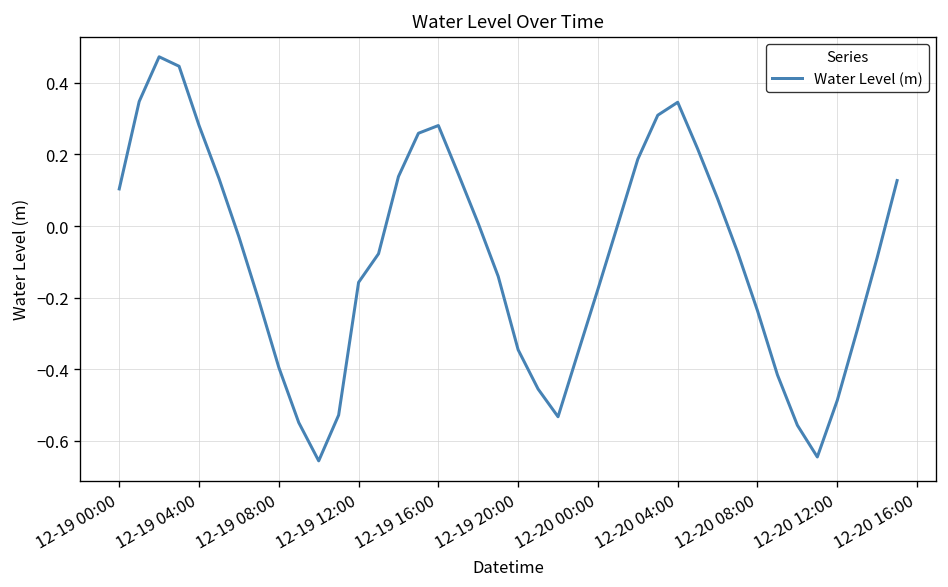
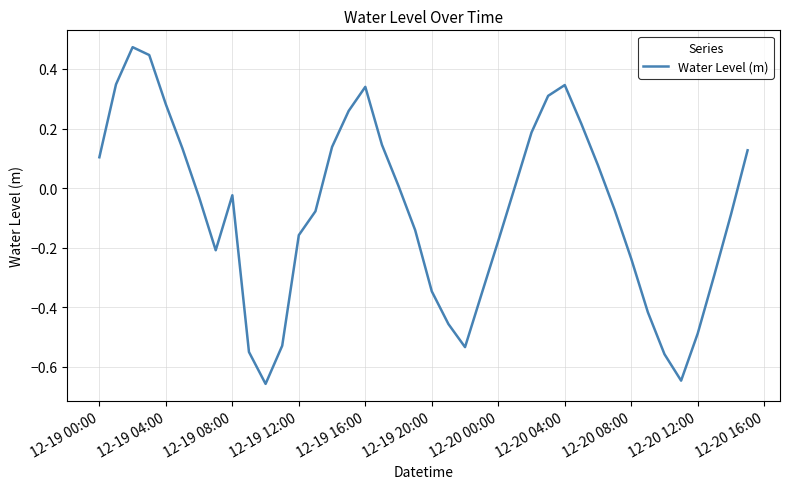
12-19 08:00: -0.40 -> -0.02
12-19 16:00: 0.28 -> 0.34
